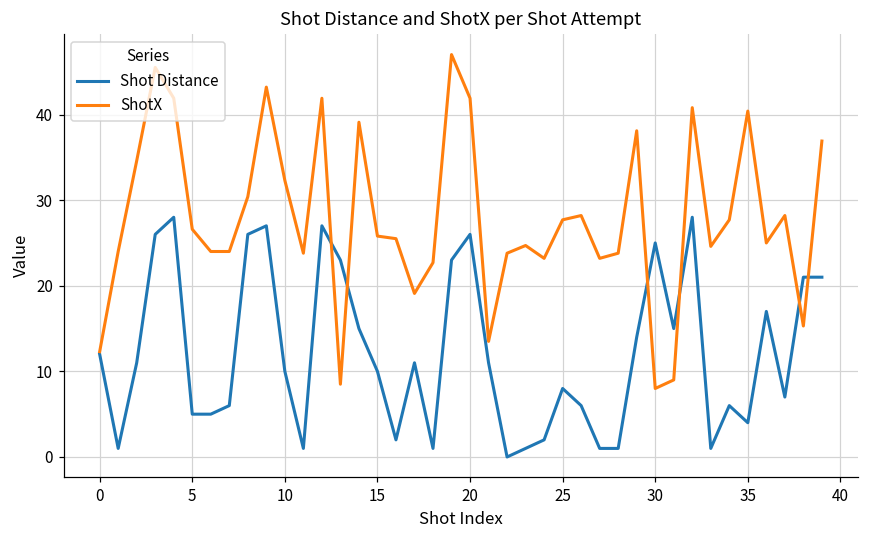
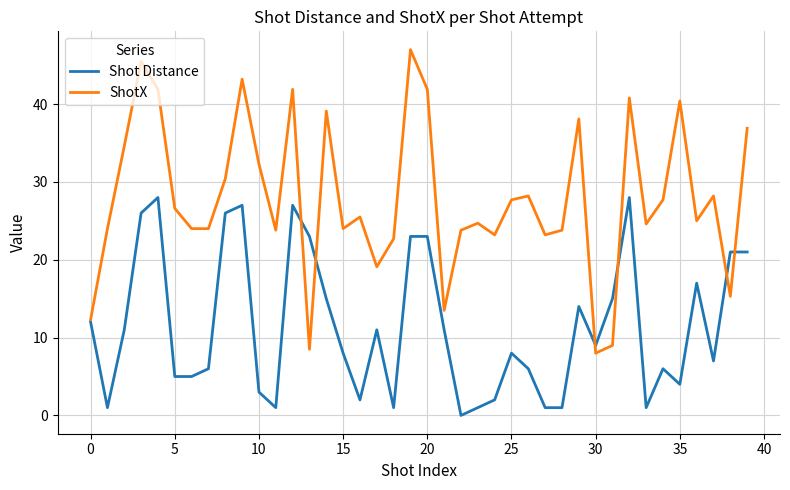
Shot Distance, 10: 10 -> 3
Shot Distance, 15: 10 -> 8
ShotX, 15: 26 -> 24
Shot Distance, 20: 26 -> 23
Shot Distance, 30: 25 -> 9
